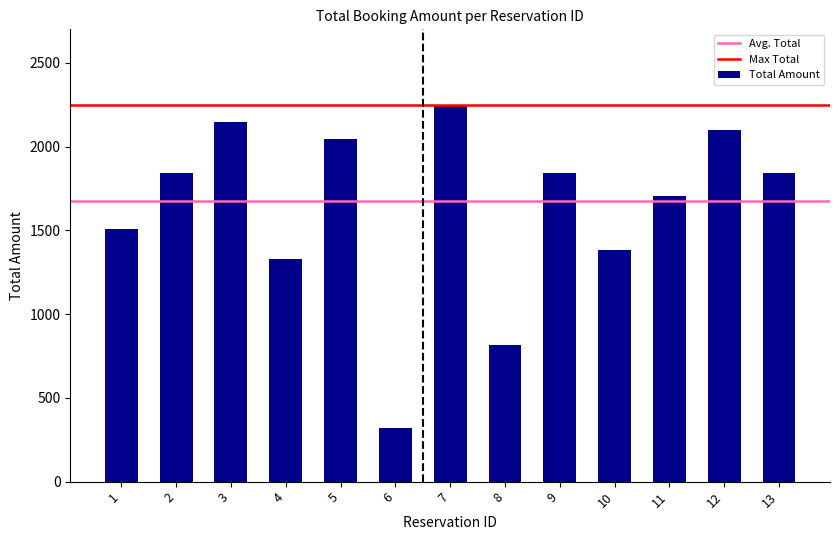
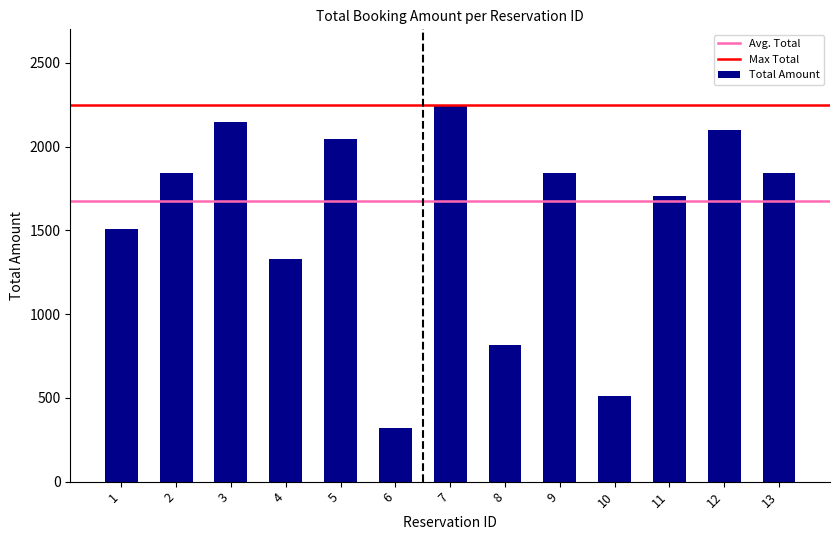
10: 1380 -> 510
